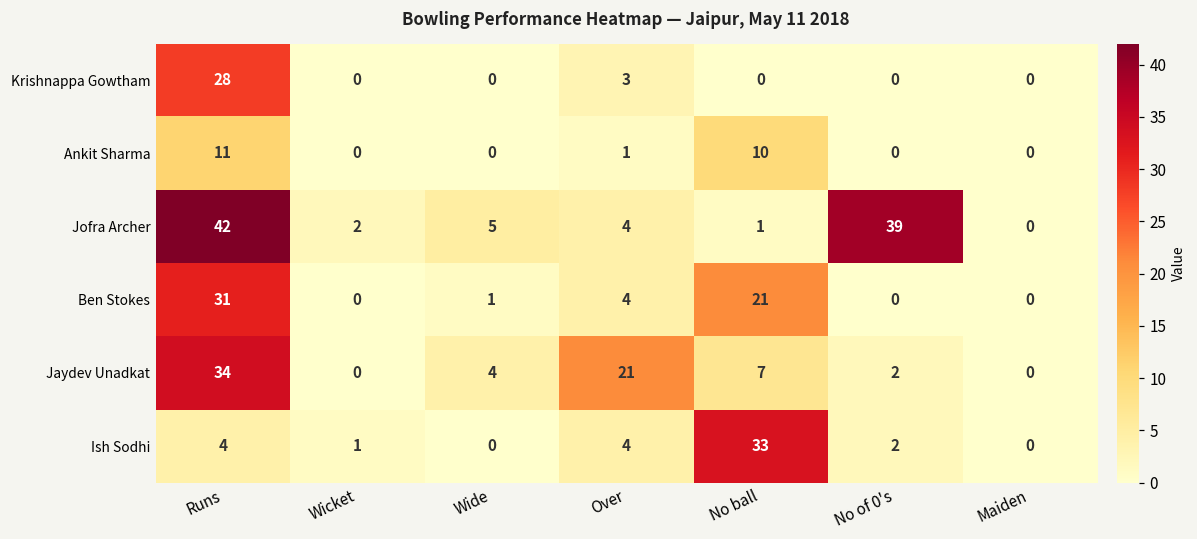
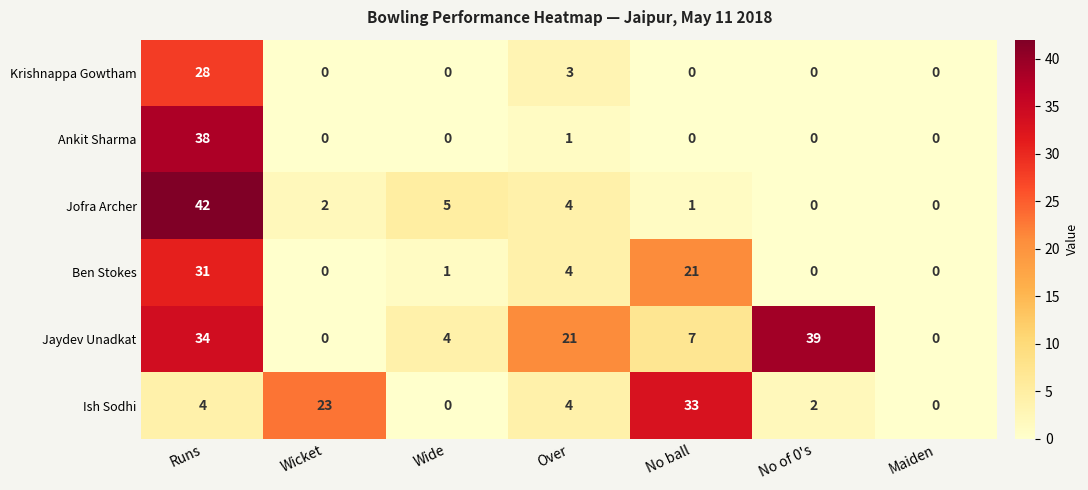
Ankit Sharma, Runs: 11 -> 38
Ankit Sharma, No ball: 10 -> 0
Jofra Archer, No of 0's: 39 -> 0
Jaydev Unadkat, No of 0's: 2 -> 39
Ish Sodhi, Wicket: 1 -> 23
